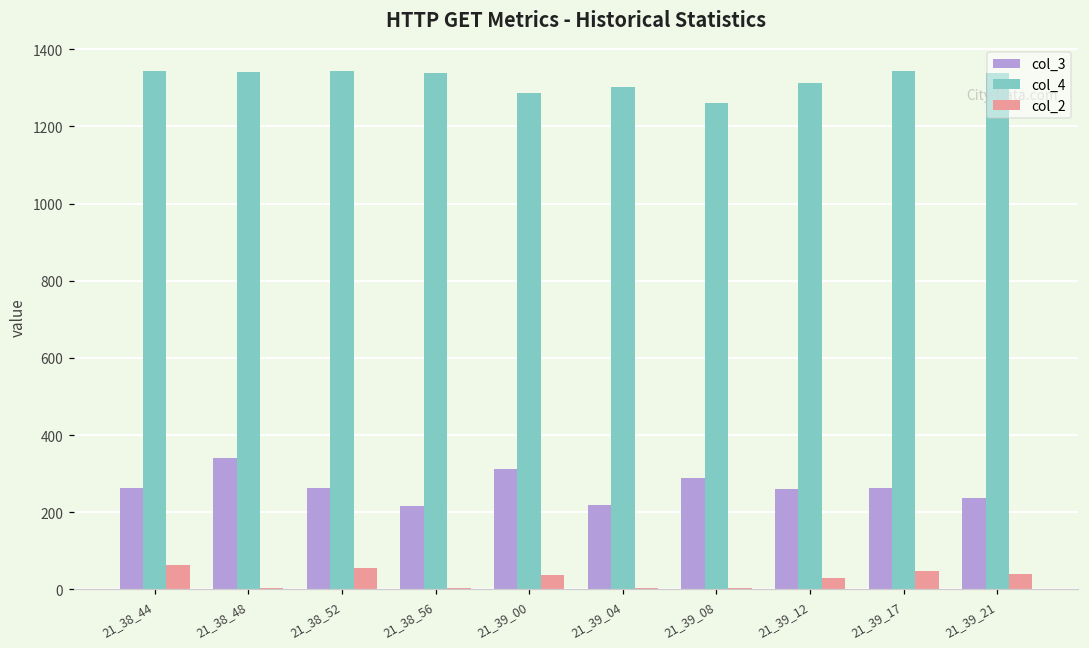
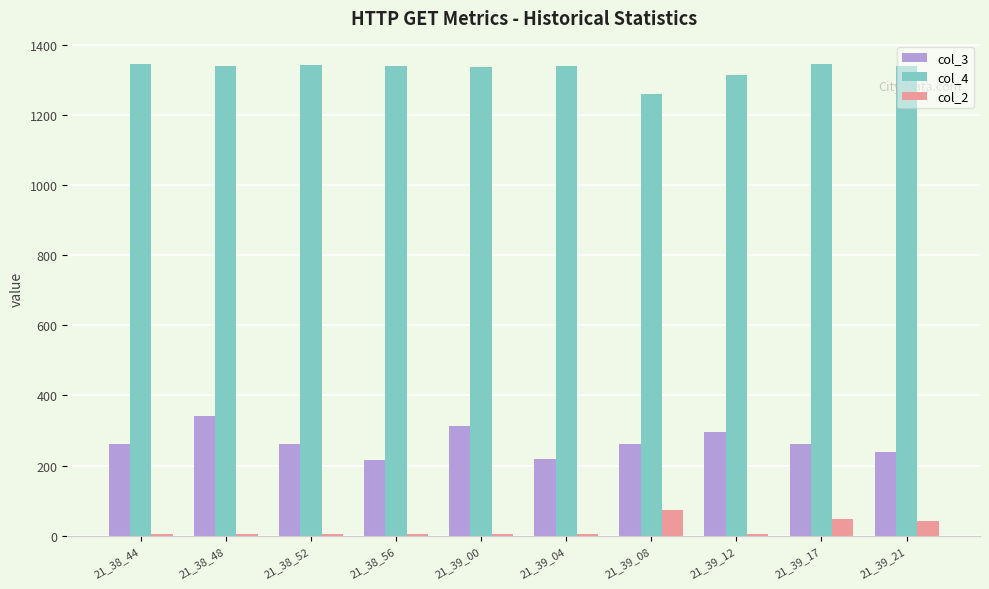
col_2, 21_38_44: 60 -> 10
col_2, 21_38_52: 60 -> 10
col_4, 21_39_00: 1290 -> 1340
col_2, 21_39_00: 40 -> 10
col_4, 21_39_04: 1300 -> 1340
col_3, 21_39_08: 290 -> 260
col_2, 21_39_08: 10 -> 70
col_3, 21_39_12: 260 -> 300
col_2, 21_39_12: 30 -> 10
